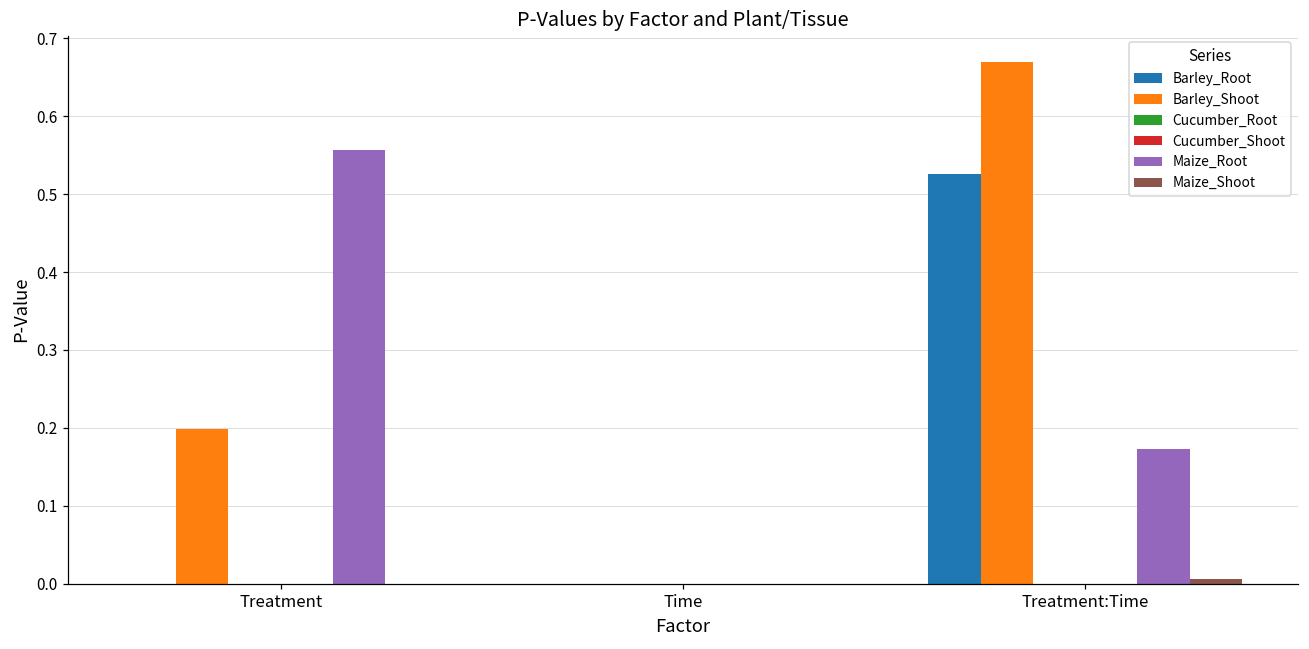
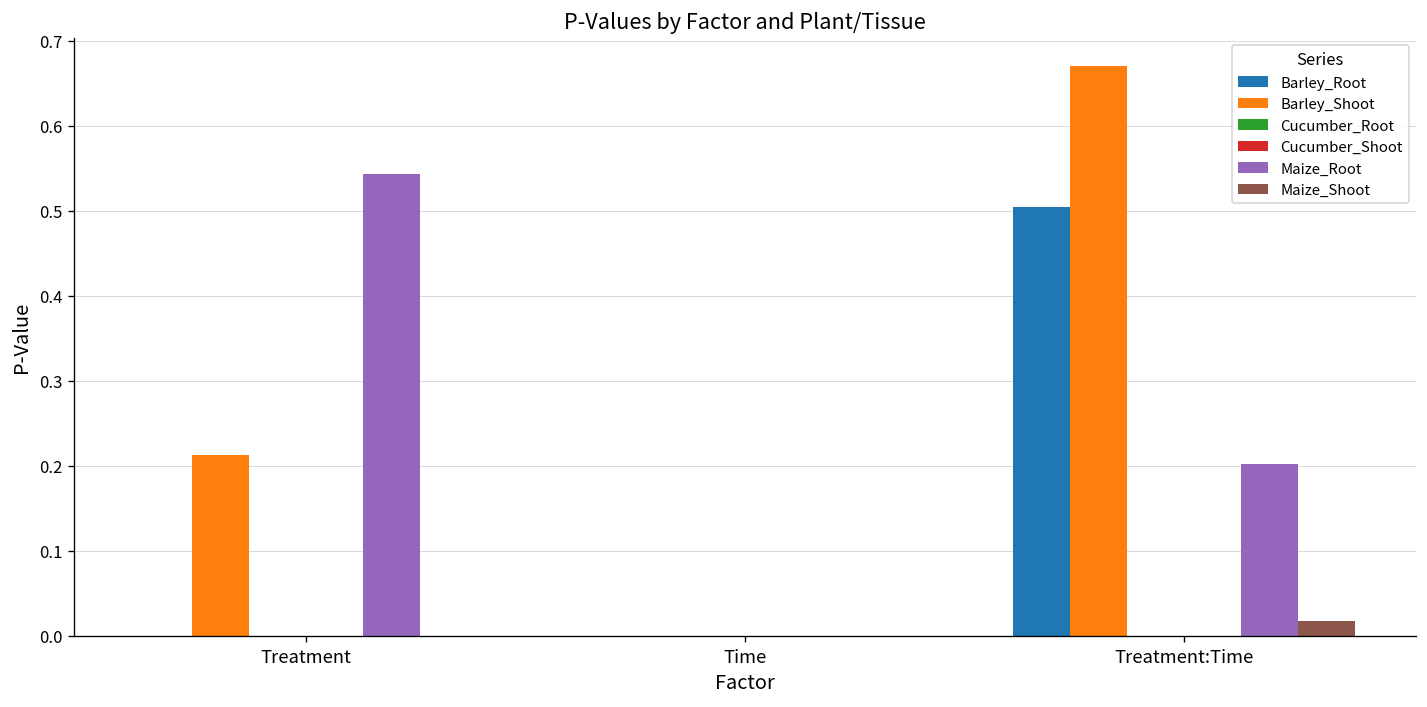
Barley_Shoot, Treatment: 0.20 -> 0.21
Maize_Root, Treatment: 0.56 -> 0.54
Barley_Root, Treatment:Time: 0.53 -> 0.50
Maize_Root, Treatment:Time: 0.17 -> 0.20
Maize_Shoot, Treatment:Time: 0.01 -> 0.02
